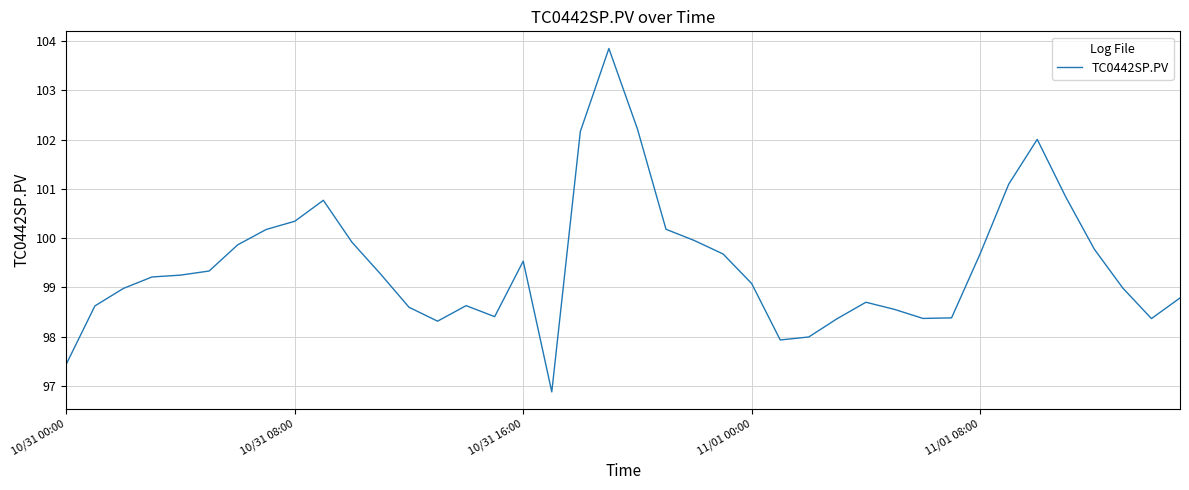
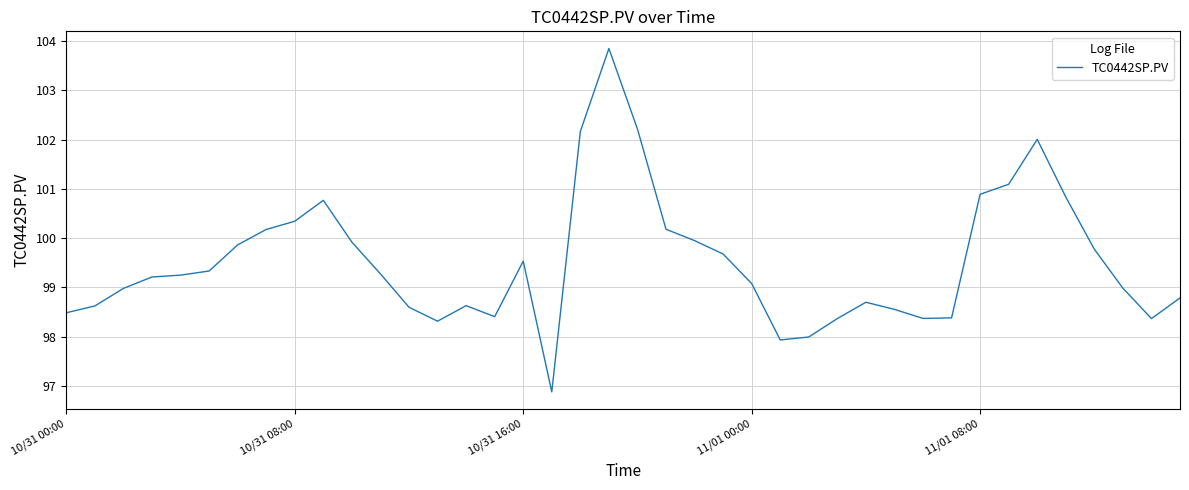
10/31 00:00: 97.4 -> 98.5
11/01 08:00: 99.7 -> 100.9
